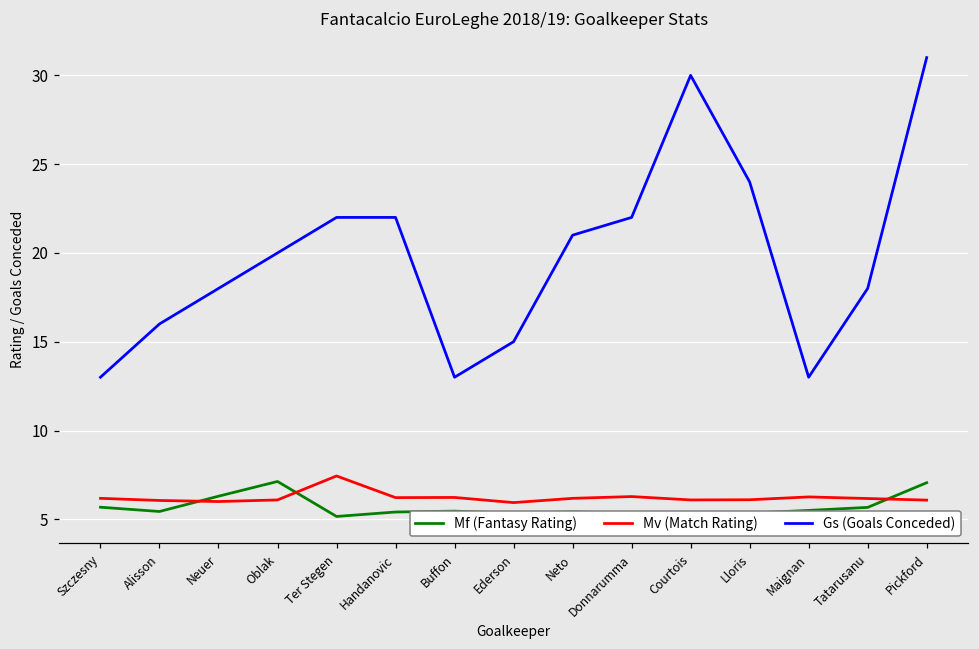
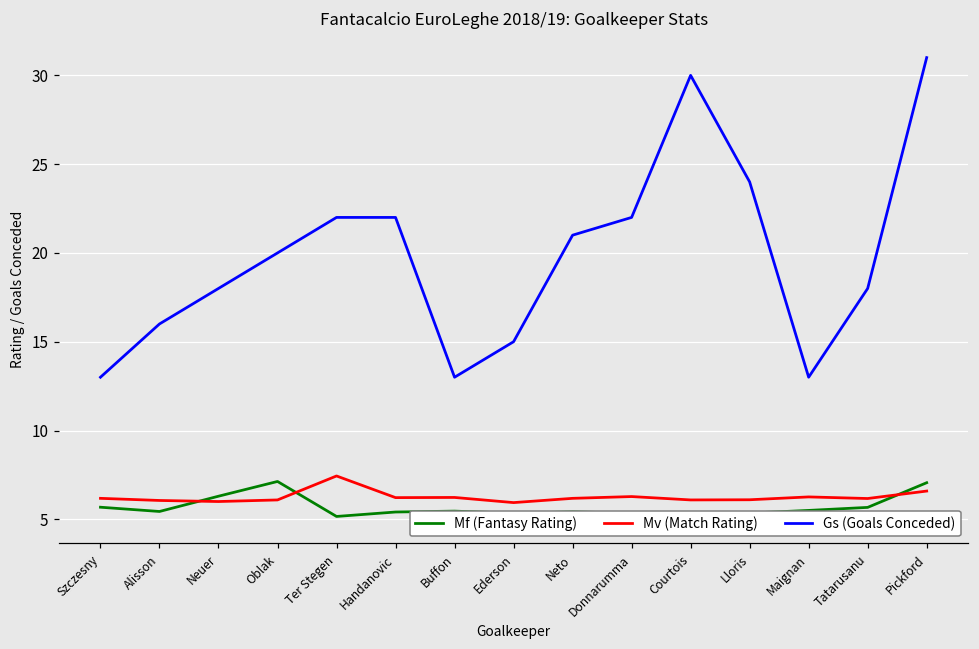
Mv (Match Rating), Pickford: 6.1 -> 6.6
